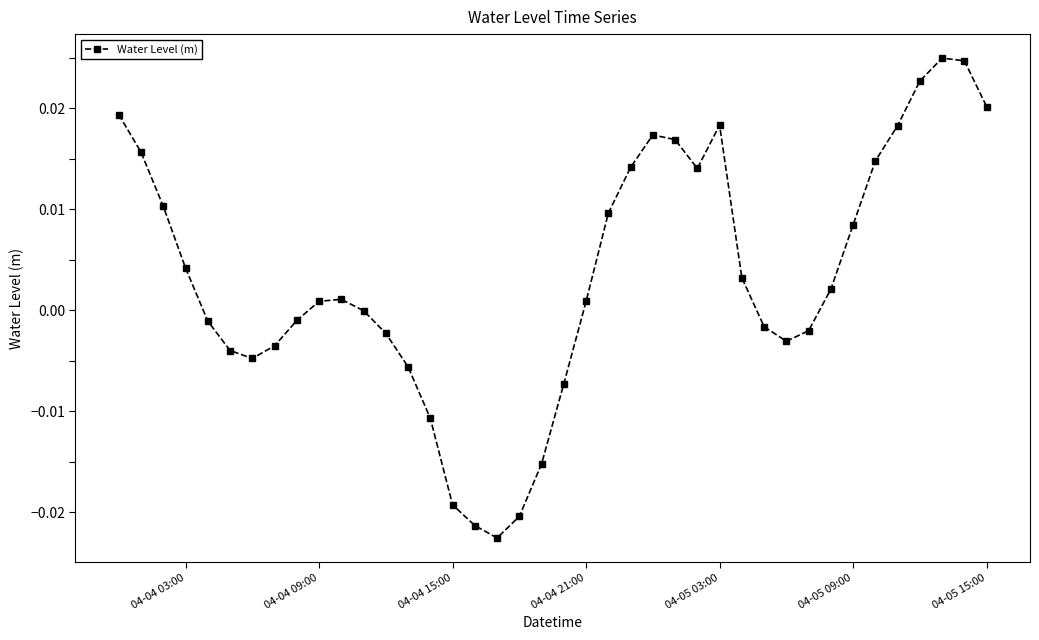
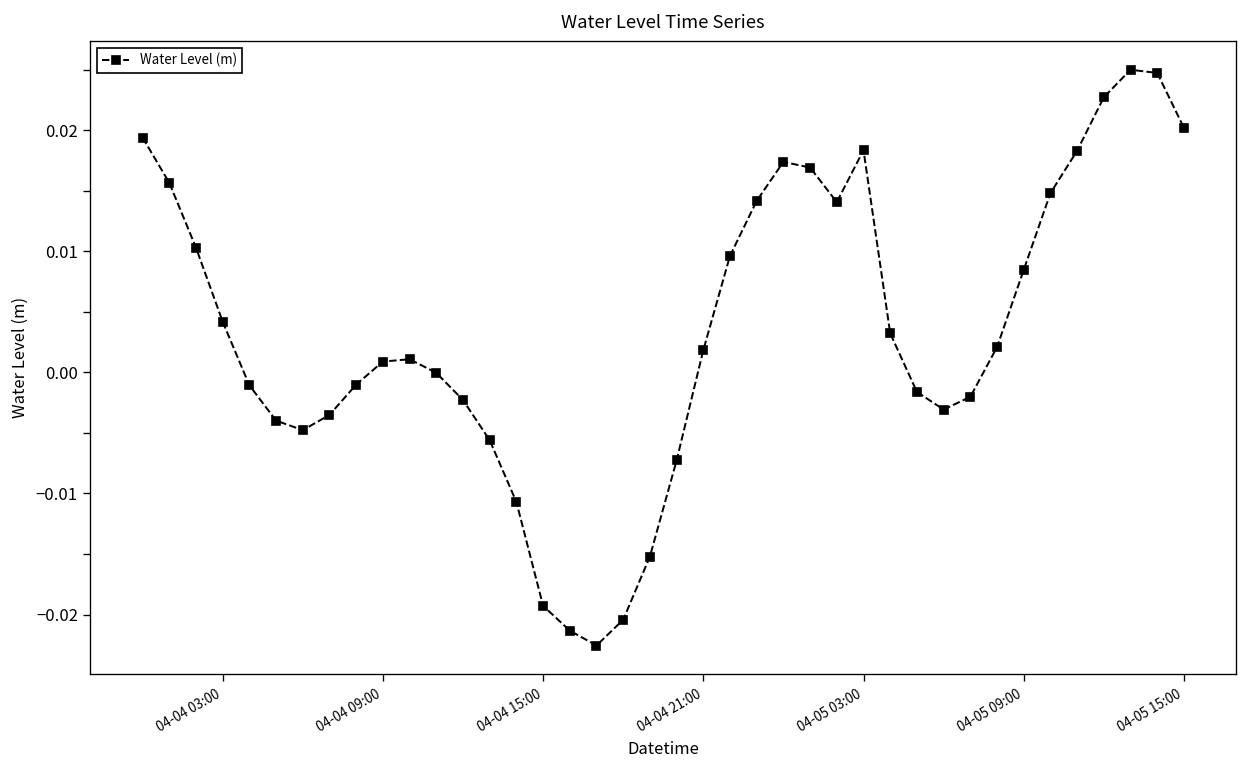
04-04 21:00: 0.0009 -> 0.0018
